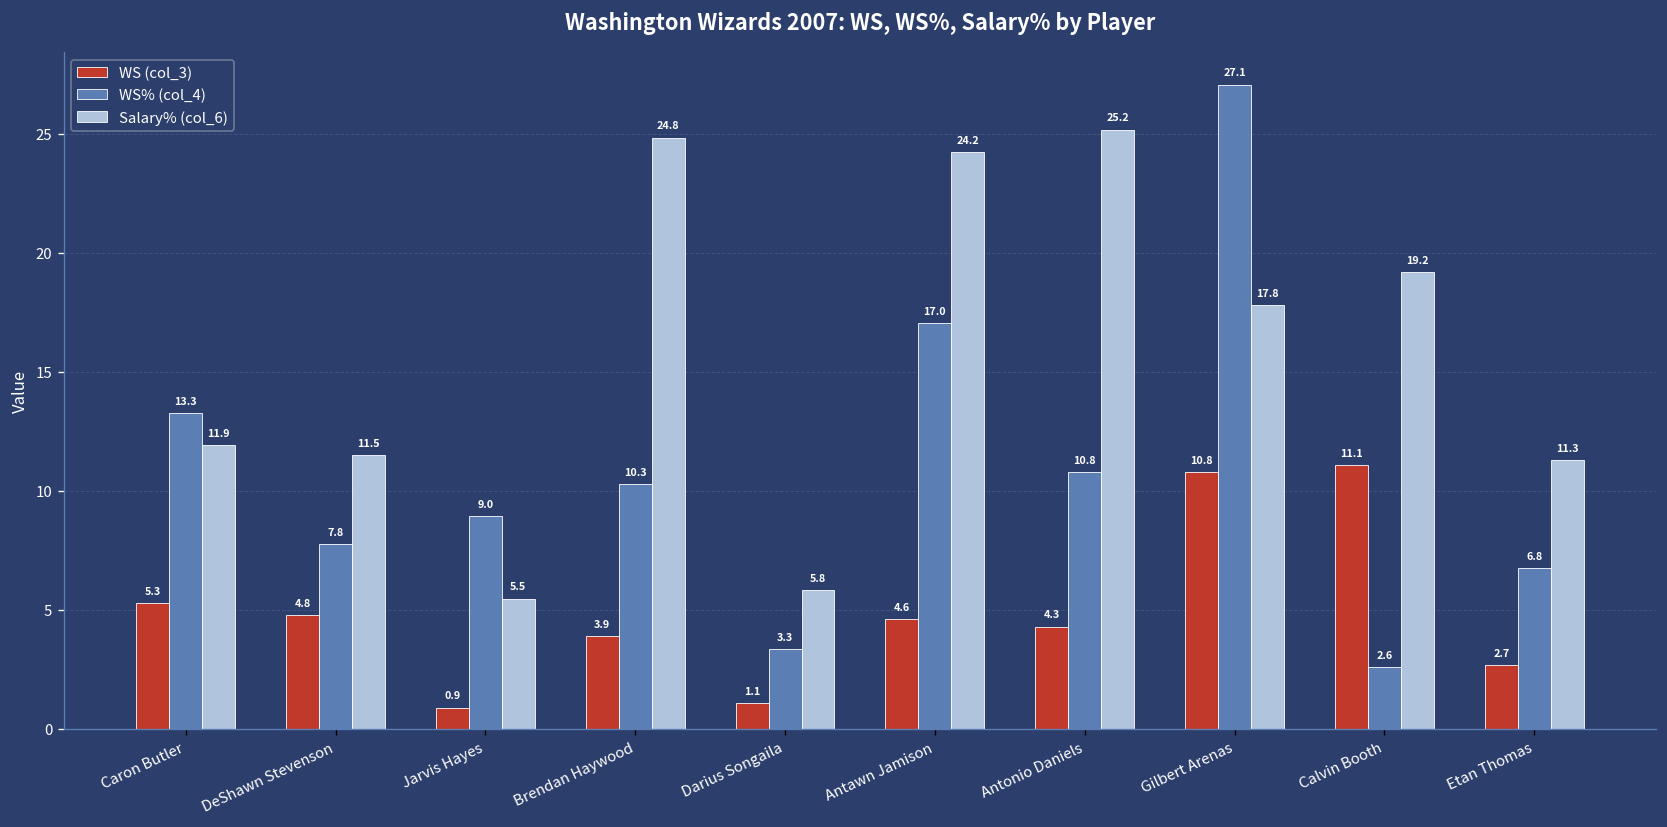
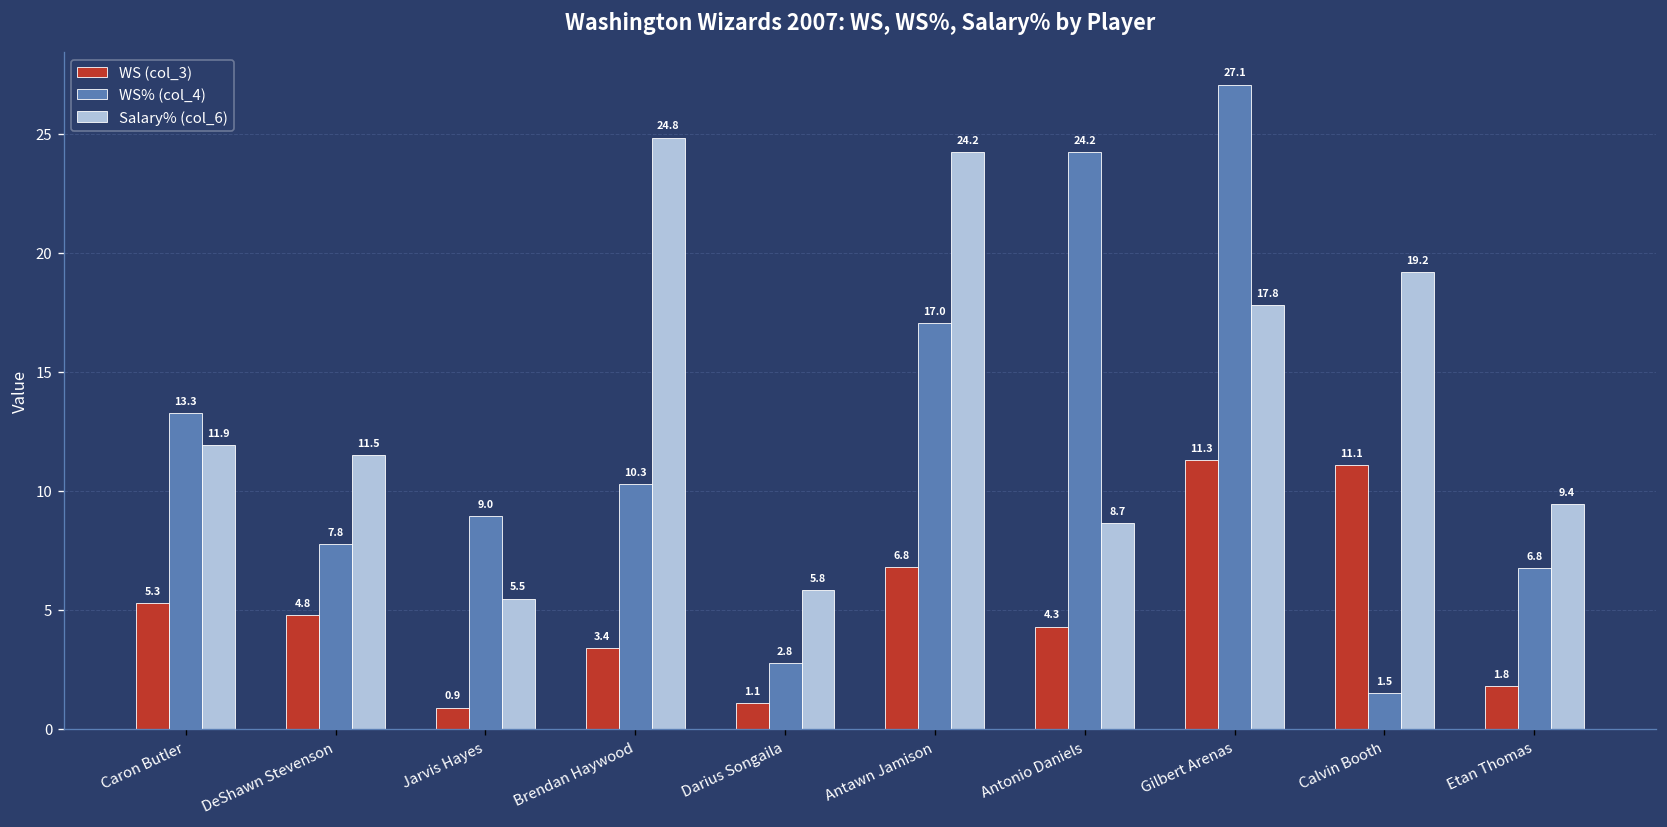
WS (col_3), Brendan Haywood: 3.9 -> 3.4
WS% (col_4), Darius Songaila: 3.3 -> 2.8
WS (col_3), Antawn Jamison: 4.6 -> 6.8
WS% (col_4), Antonio Daniels: 10.8 -> 24.2
Salary% (col_6), Antonio Daniels: 25.2 -> 8.7
WS (col_3), Gilbert Arenas: 10.8 -> 11.3
WS% (col_4), Calvin Booth: 2.6 -> 1.5
WS (col_3), Etan Thomas: 2.7 -> 1.8
Salary% (col_6), Etan Thomas: 11.3 -> 9.4
